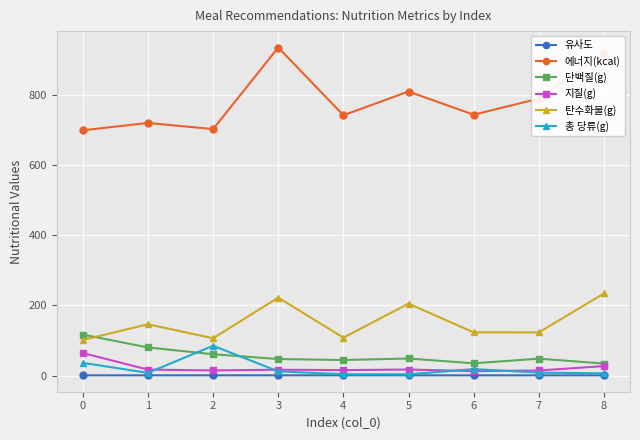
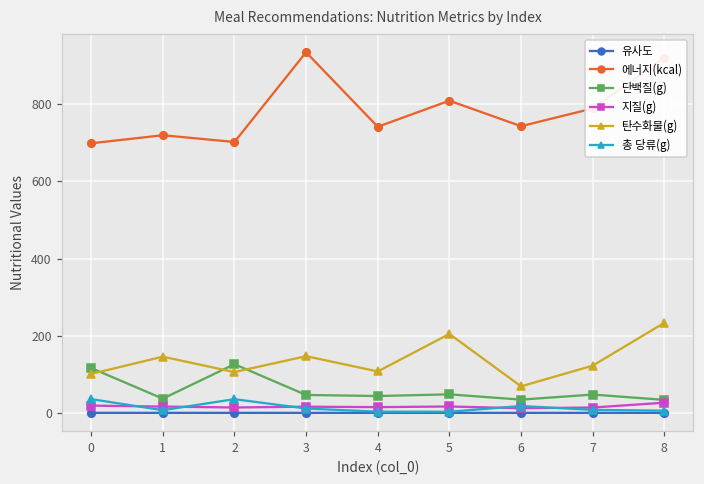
지질(g), 0: 60 -> 20
단백질(g), 1: 80 -> 40
단백질(g), 2: 60 -> 130
총 당류(g), 2: 90 -> 40
탄수화물(g), 3: 220 -> 150
탄수화물(g), 6: 120 -> 70
